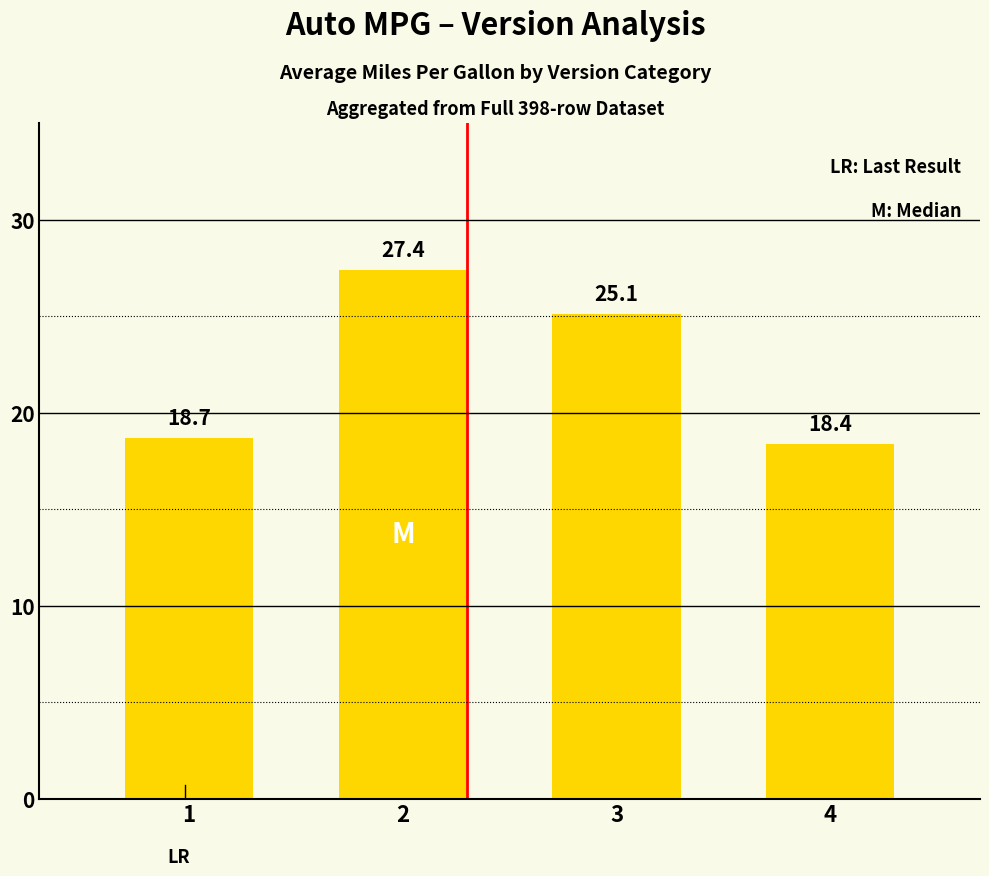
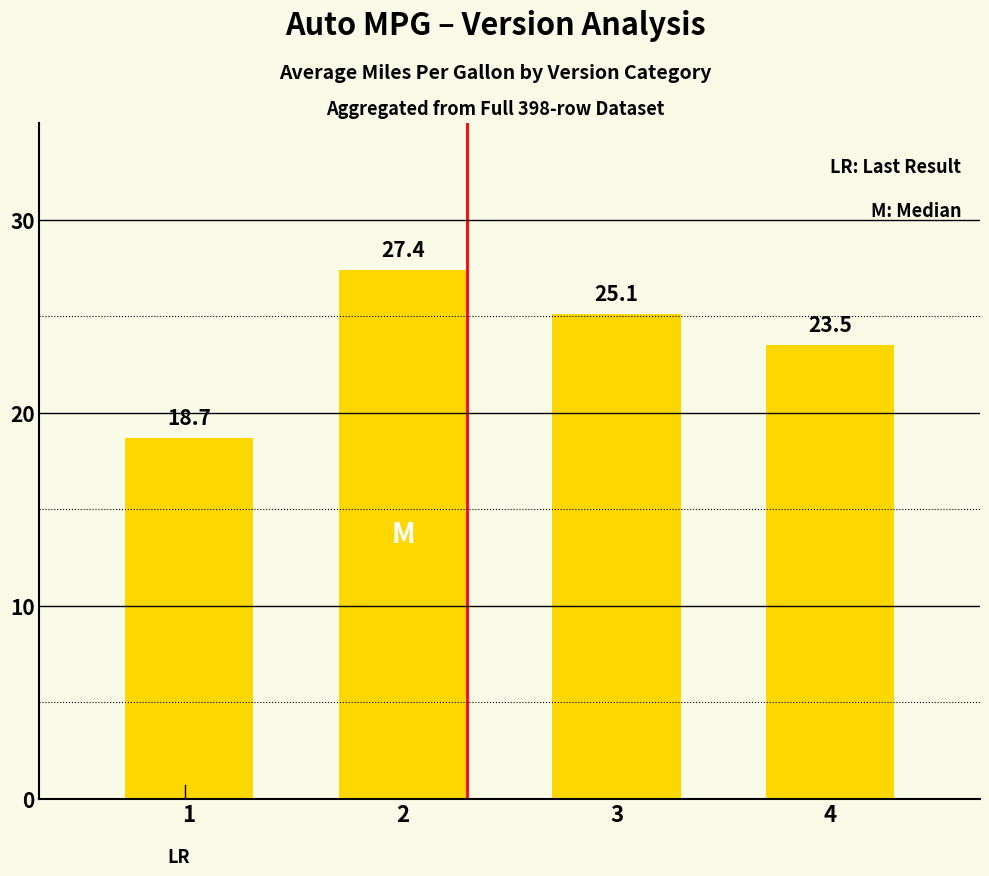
4: 18.4 -> 23.5
